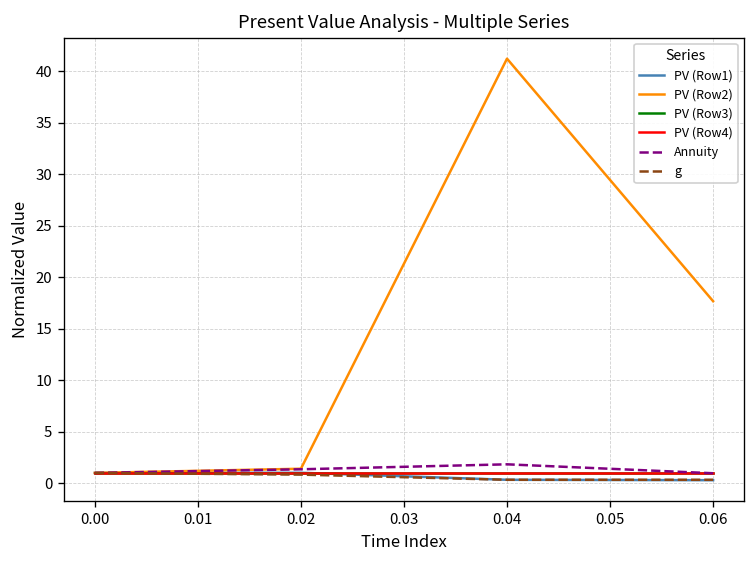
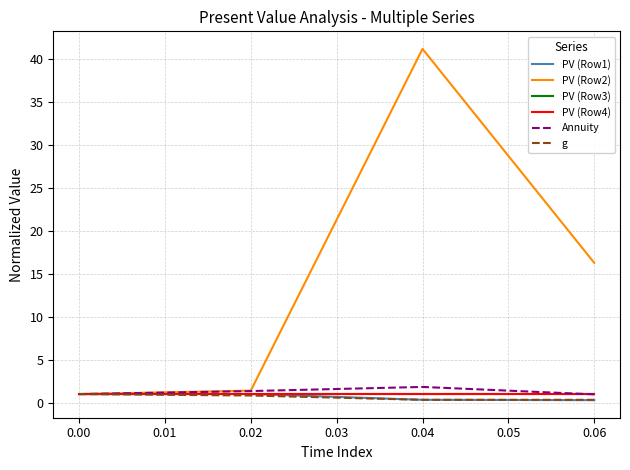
PV (Row2), 0.06: 18 -> 16
